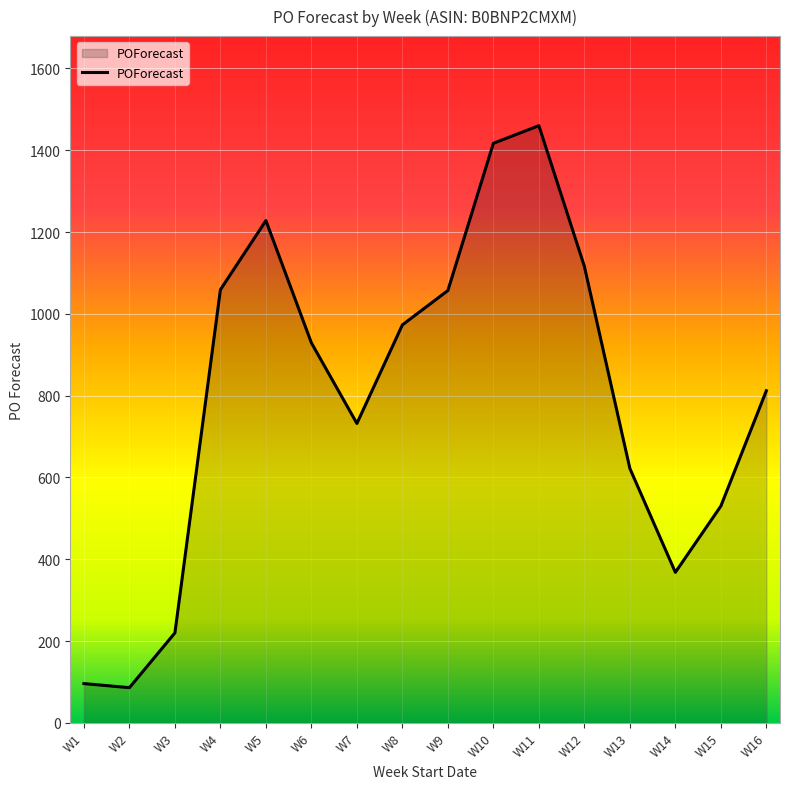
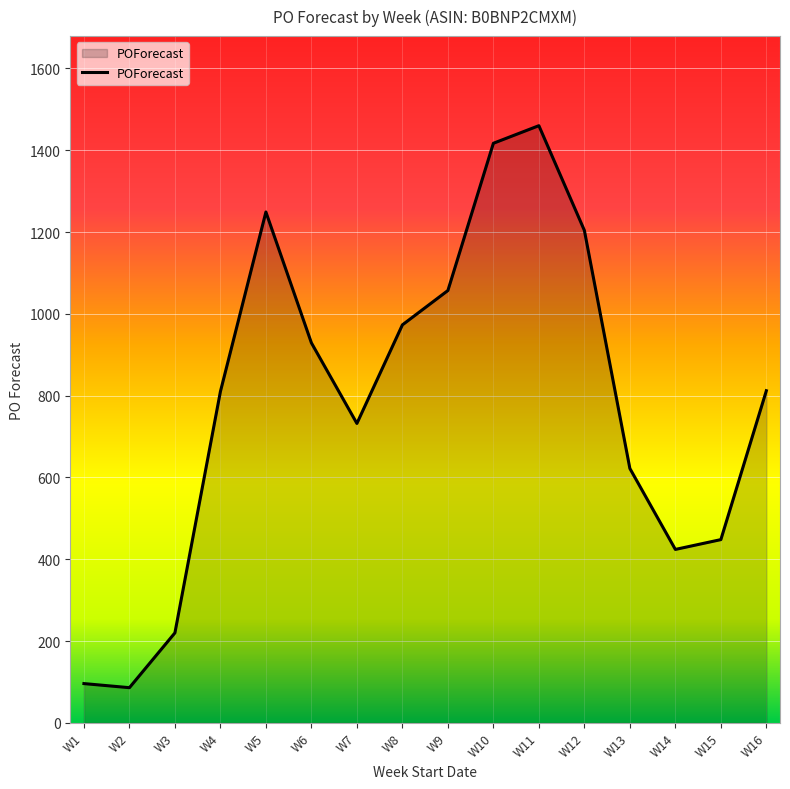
W4: 1060 -> 810
W5: 1230 -> 1250
W12: 1120 -> 1200
W14: 370 -> 420
W15: 530 -> 450
